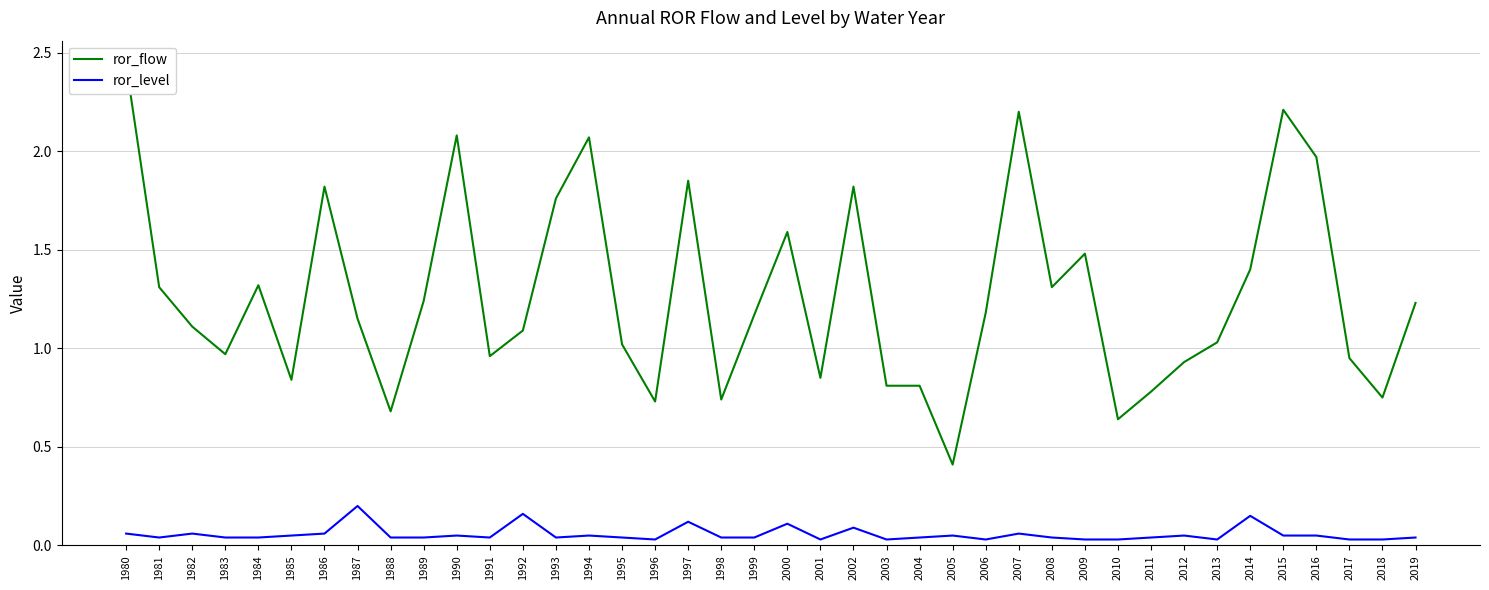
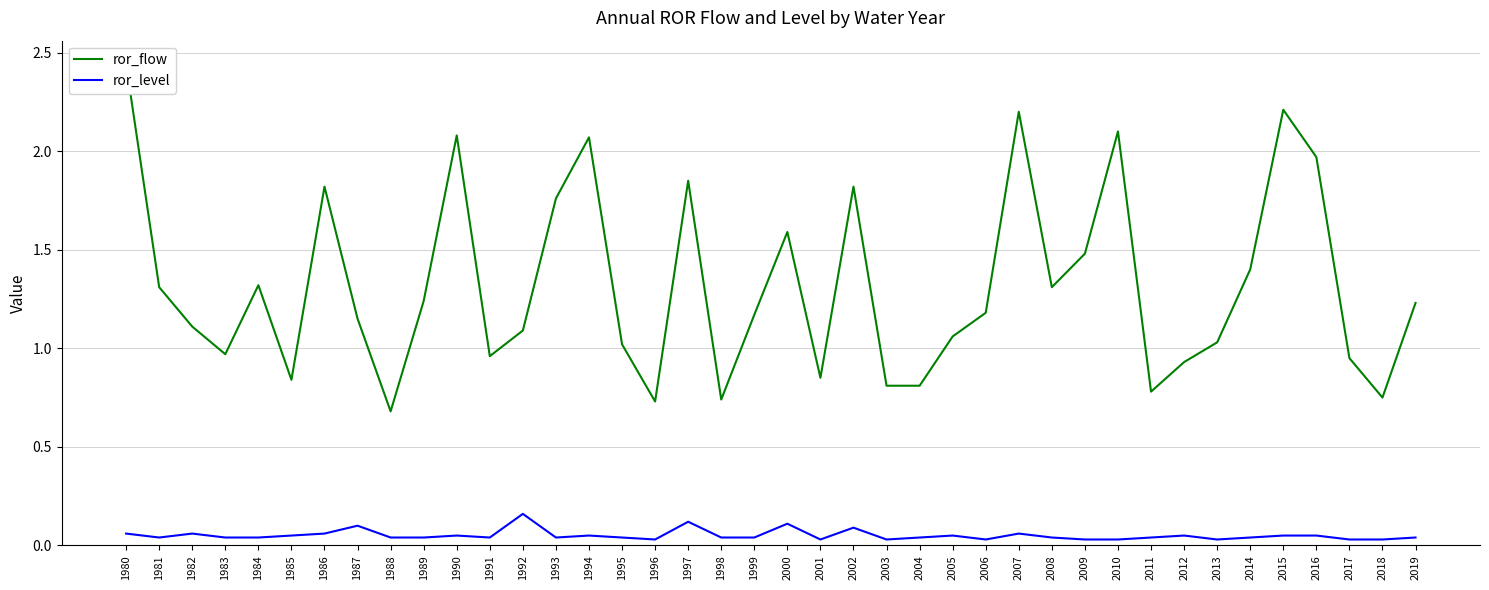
ror_level, 1987: 0.2 -> 0.1
ror_flow, 2005: 0.41 -> 1.06
ror_flow, 2010: 0.64 -> 2.10
ror_level, 2014: 0.15 -> 0.04
